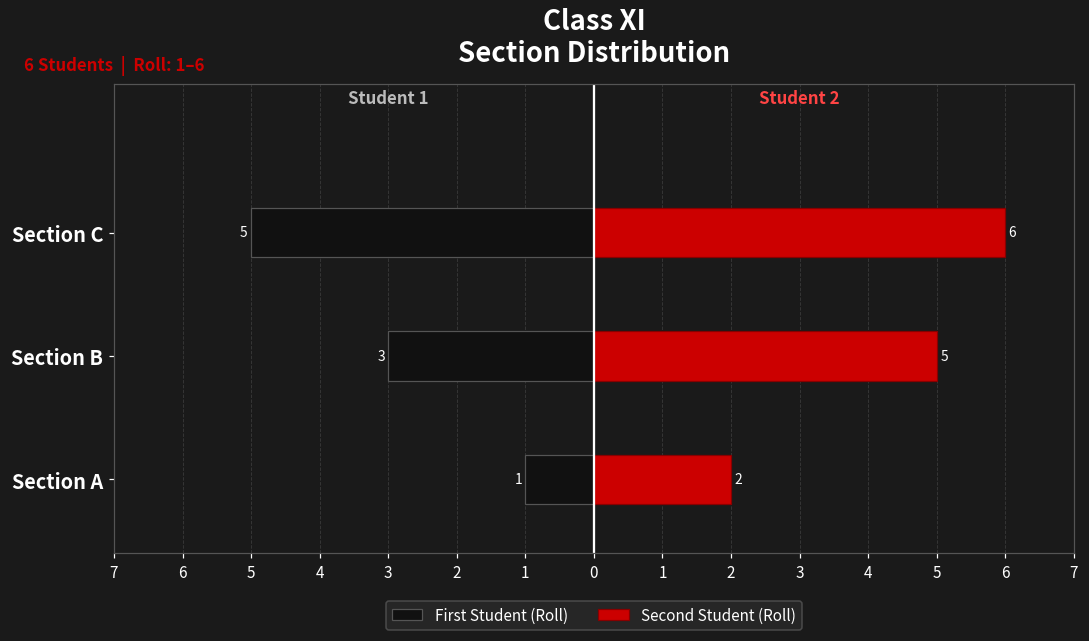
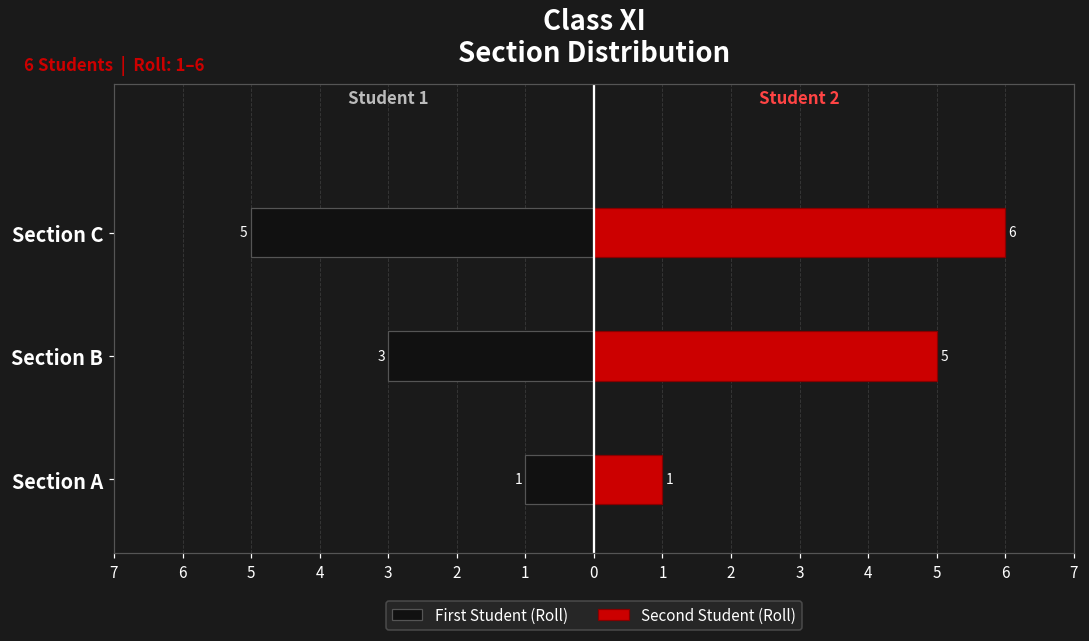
Second Student (Roll), Section A: 2 -> 1
